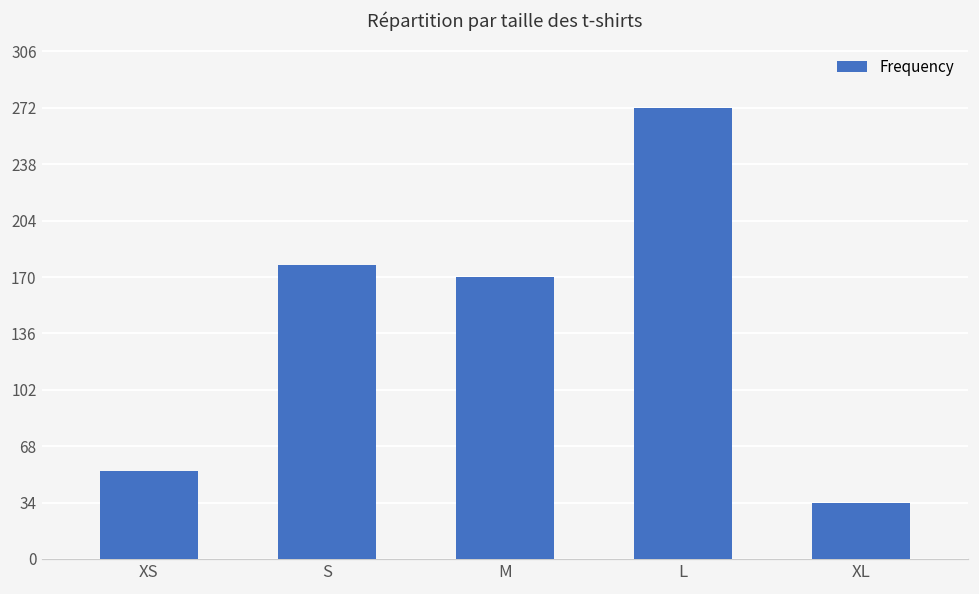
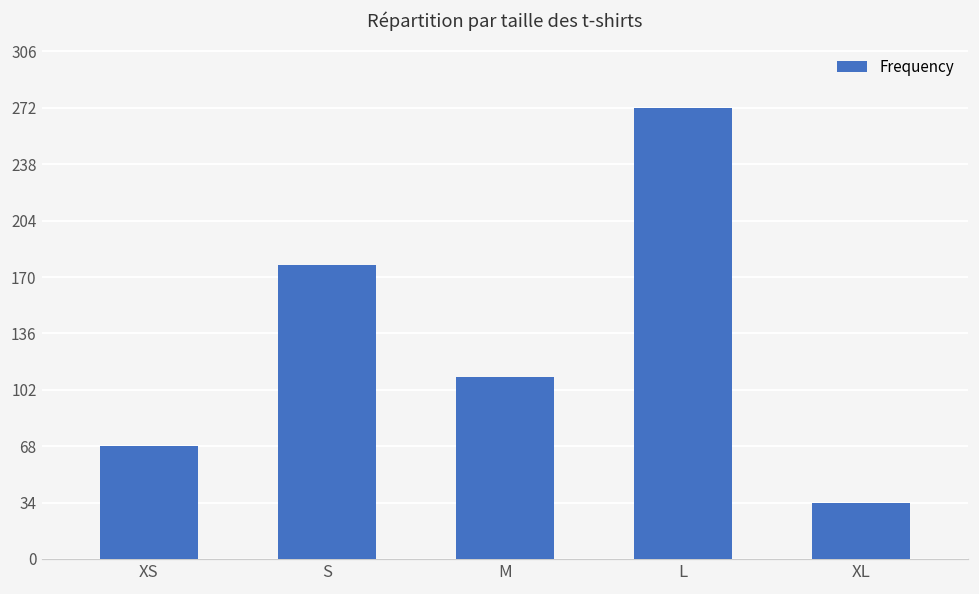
XS: 53 -> 68
M: 170 -> 110
